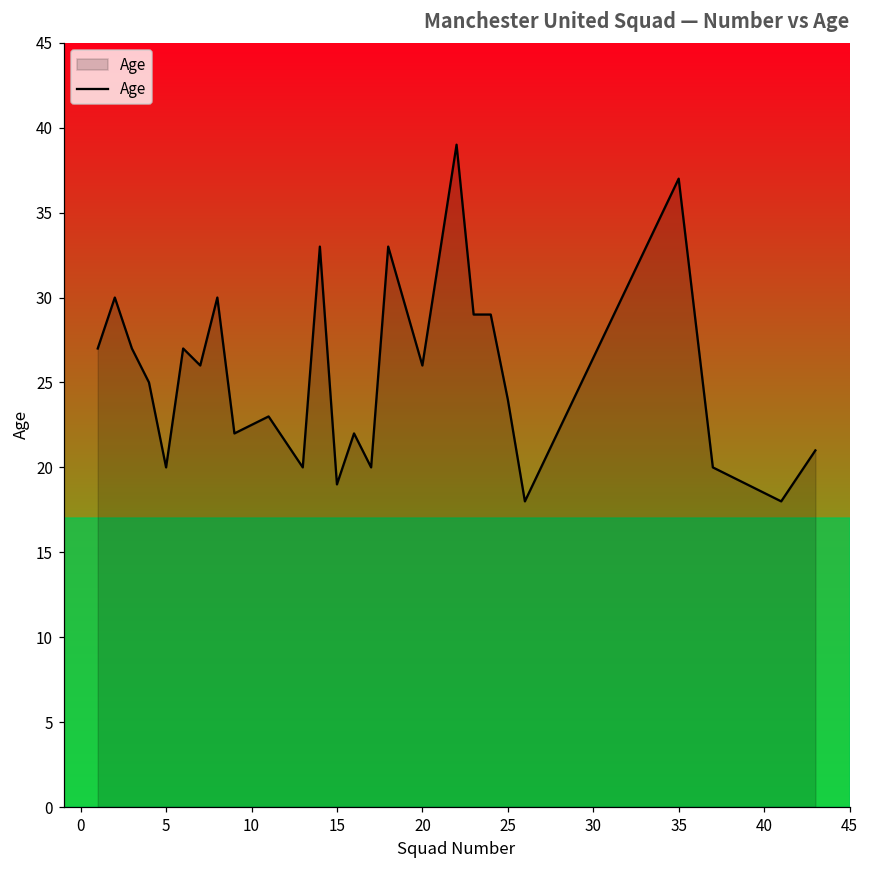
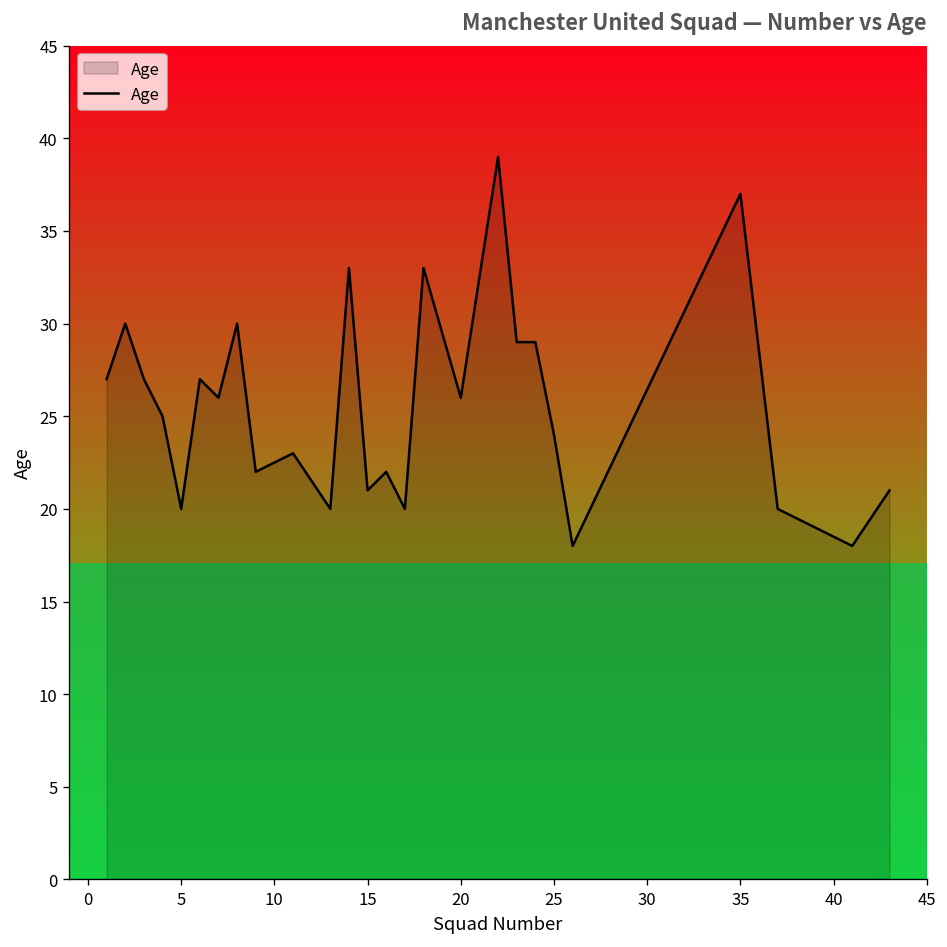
15: 19 -> 21
